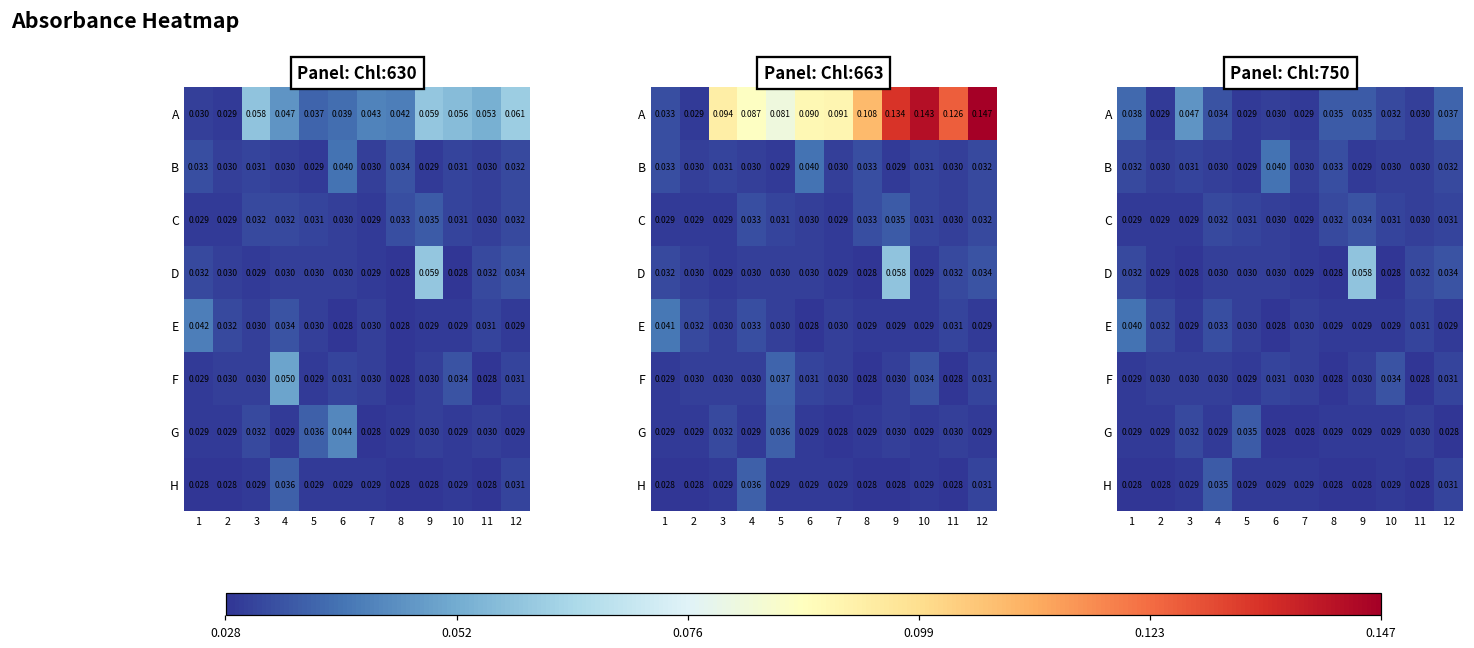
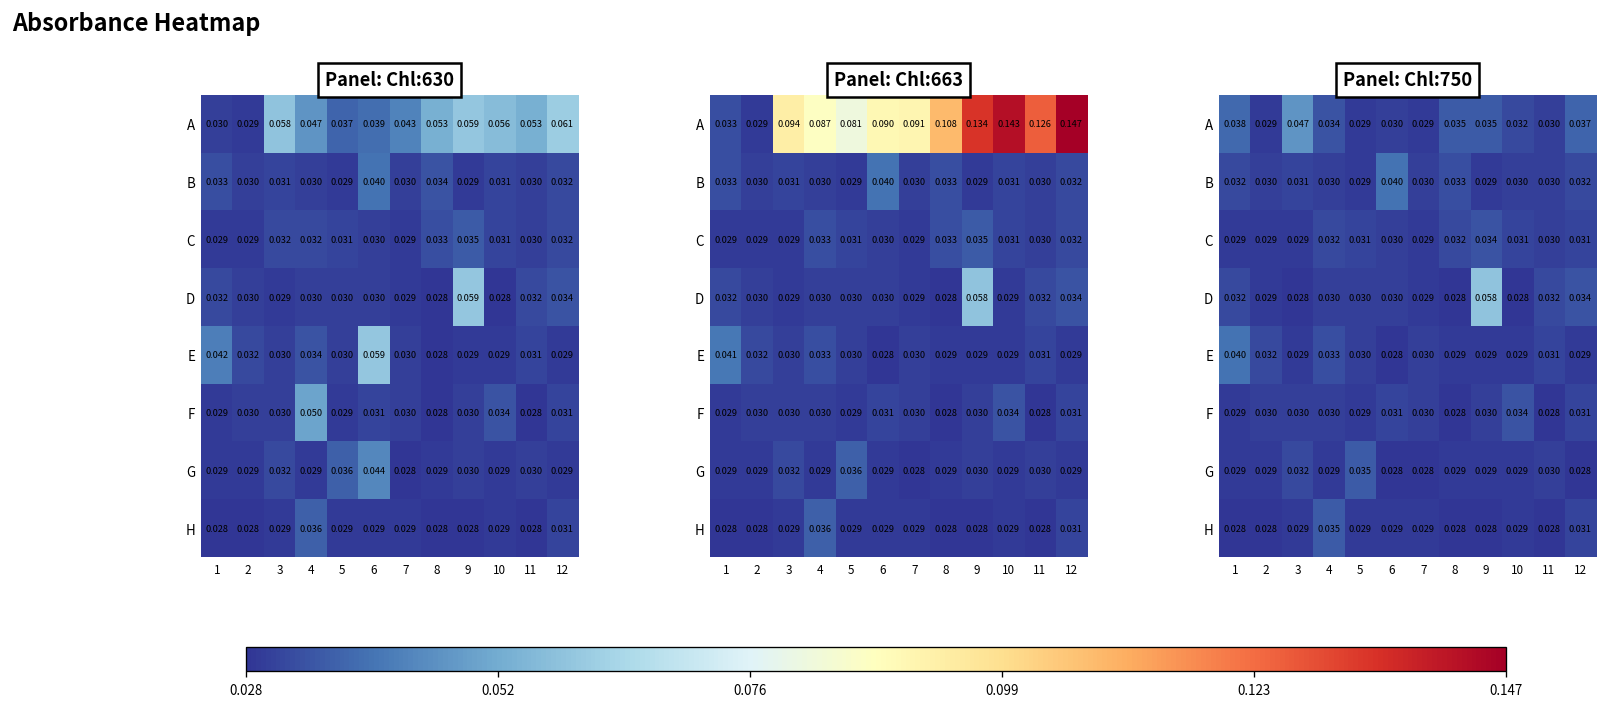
Panel: Chl:630, A, 8: 0.042 -> 0.053
Panel: Chl:630, E, 6: 0.028 -> 0.059
Panel: Chl:663, F, 5: 0.037 -> 0.029
